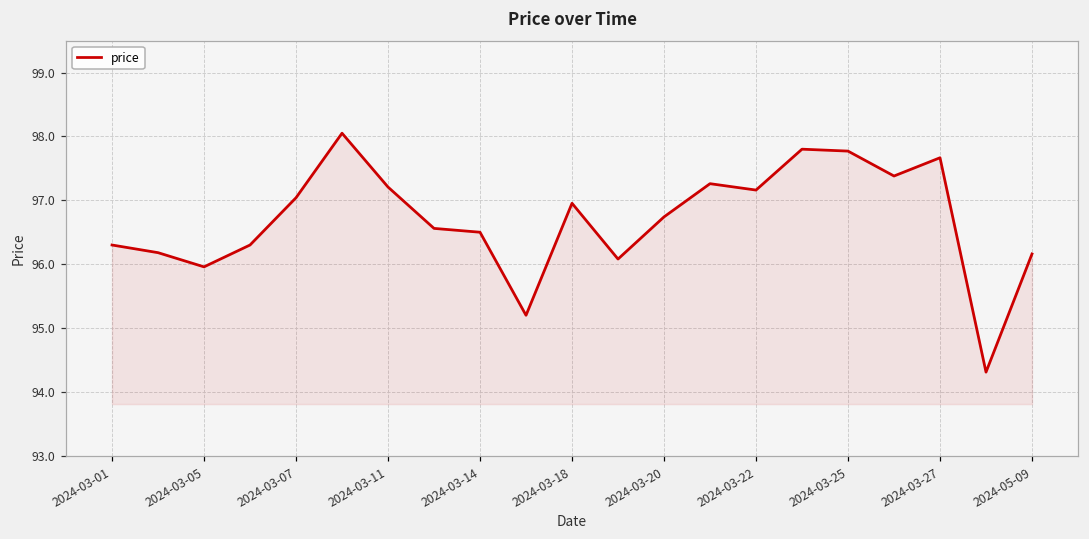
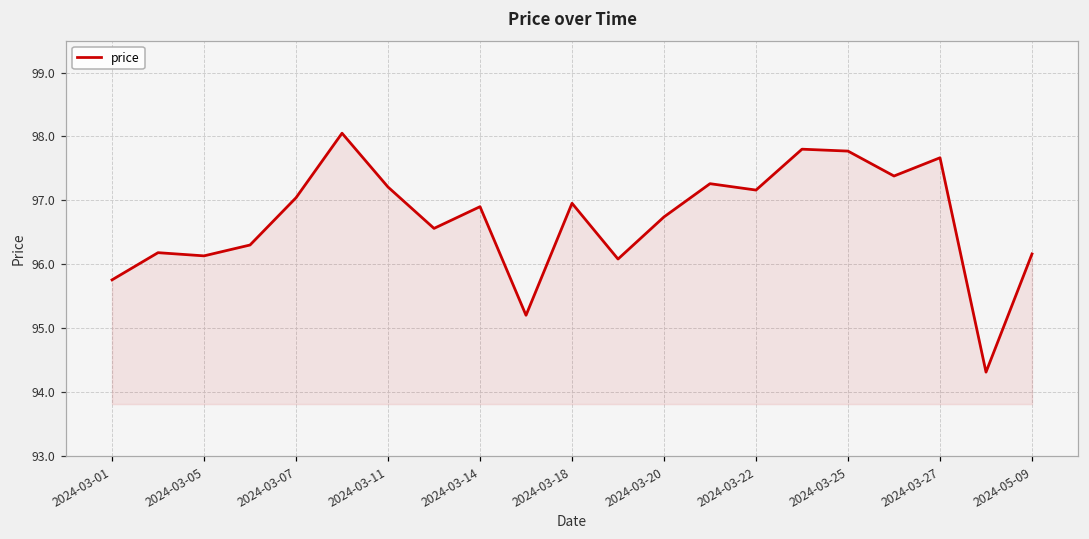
2024-03-01: 96.3 -> 95.8
2024-03-05: 96.0 -> 96.1
2024-03-14: 96.5 -> 96.9
